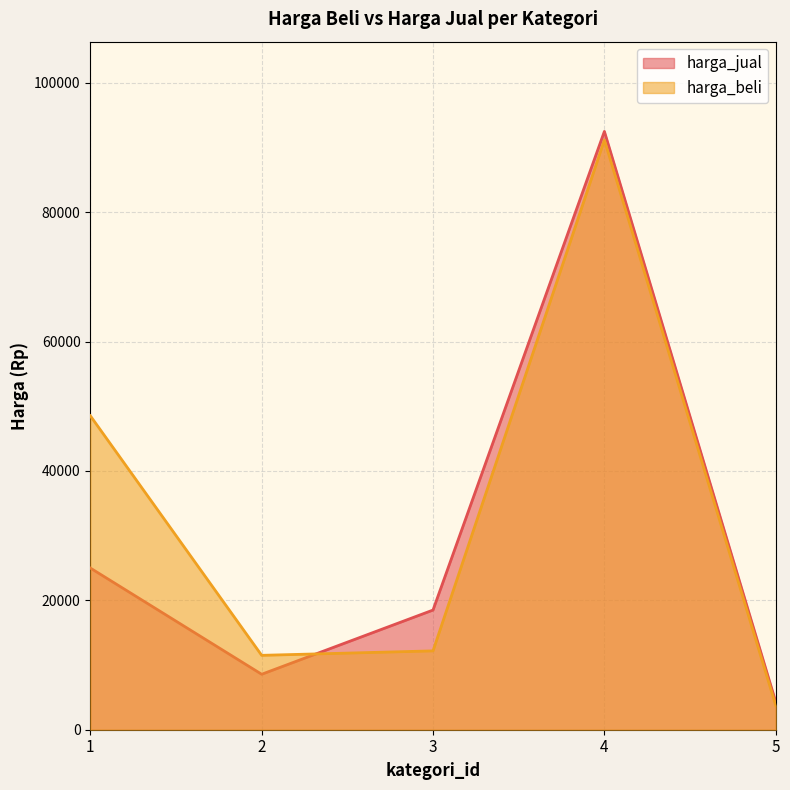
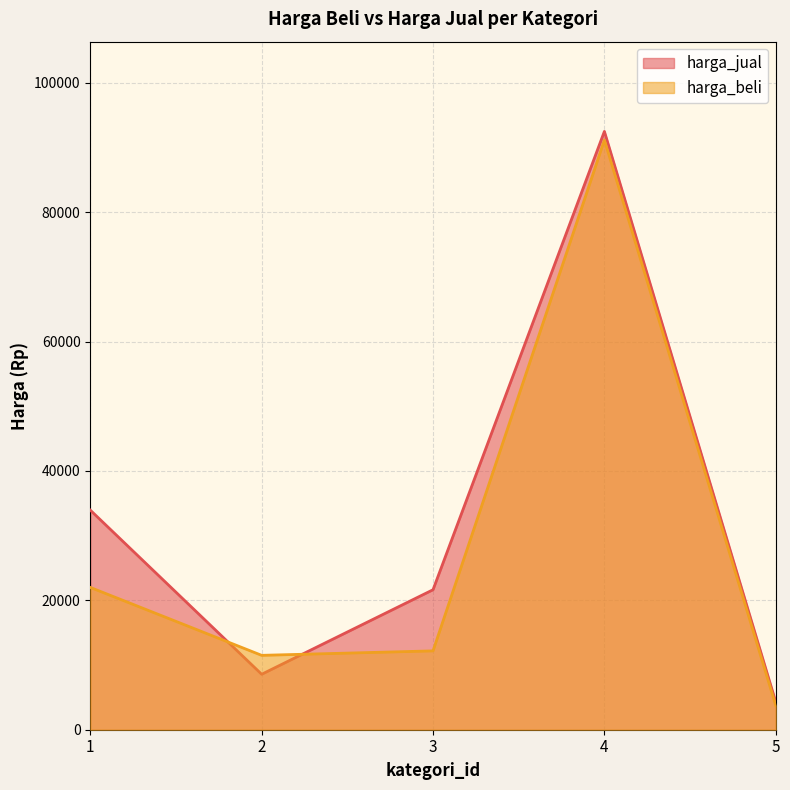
harga_jual, 1: 25000 -> 34000
harga_beli, 1: 49000 -> 22000
harga_jual, 3: 19000 -> 22000
